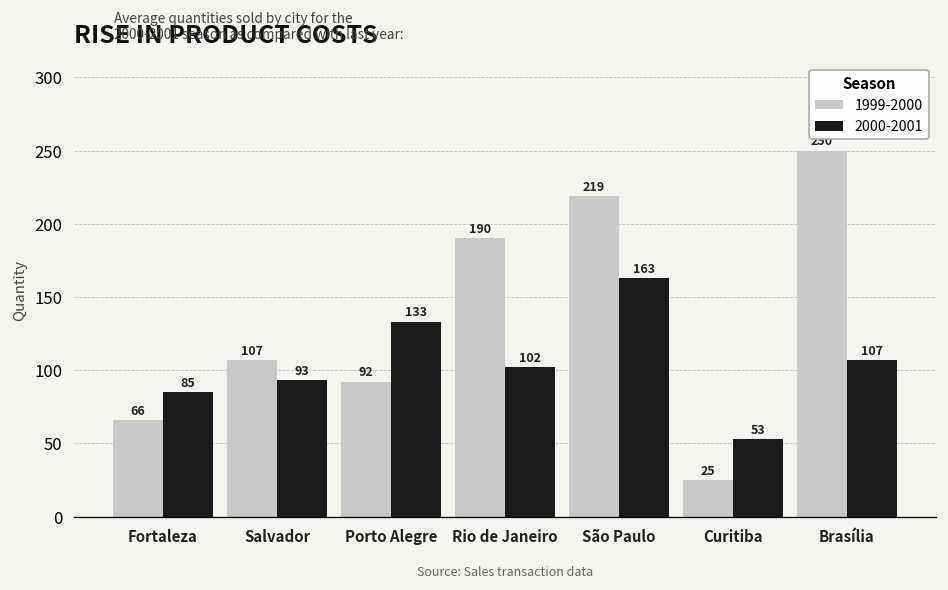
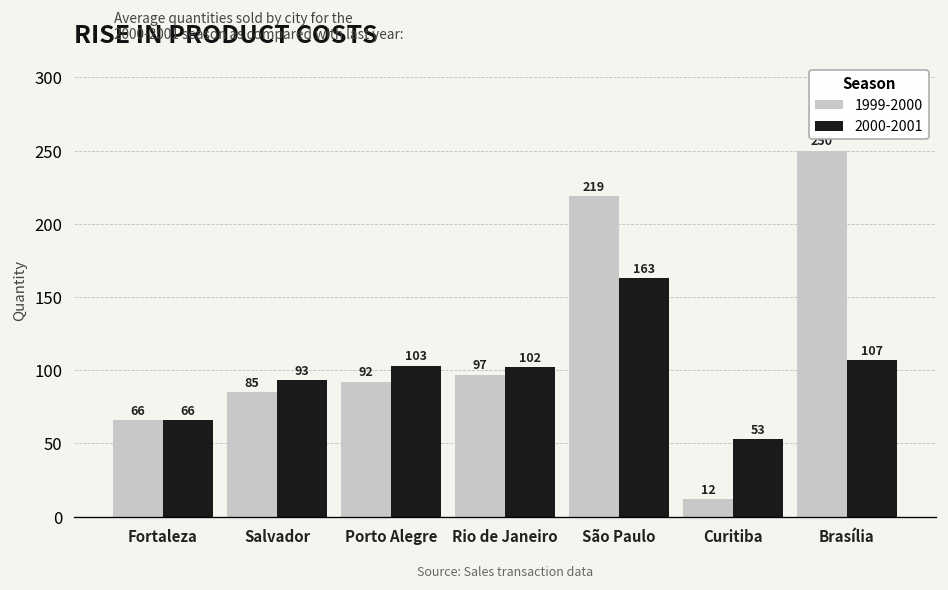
2000-2001, Fortaleza: 85 -> 66
1999-2000, Salvador: 107 -> 85
2000-2001, Porto Alegre: 133 -> 103
1999-2000, Rio de Janeiro: 190 -> 97
1999-2000, Curitiba: 25 -> 12
